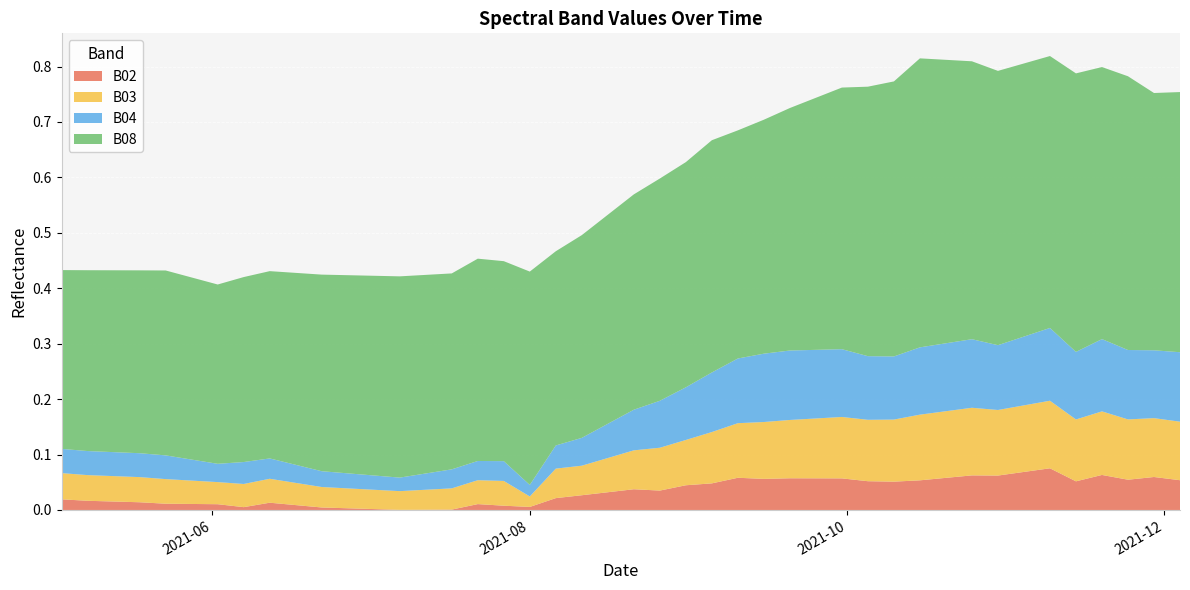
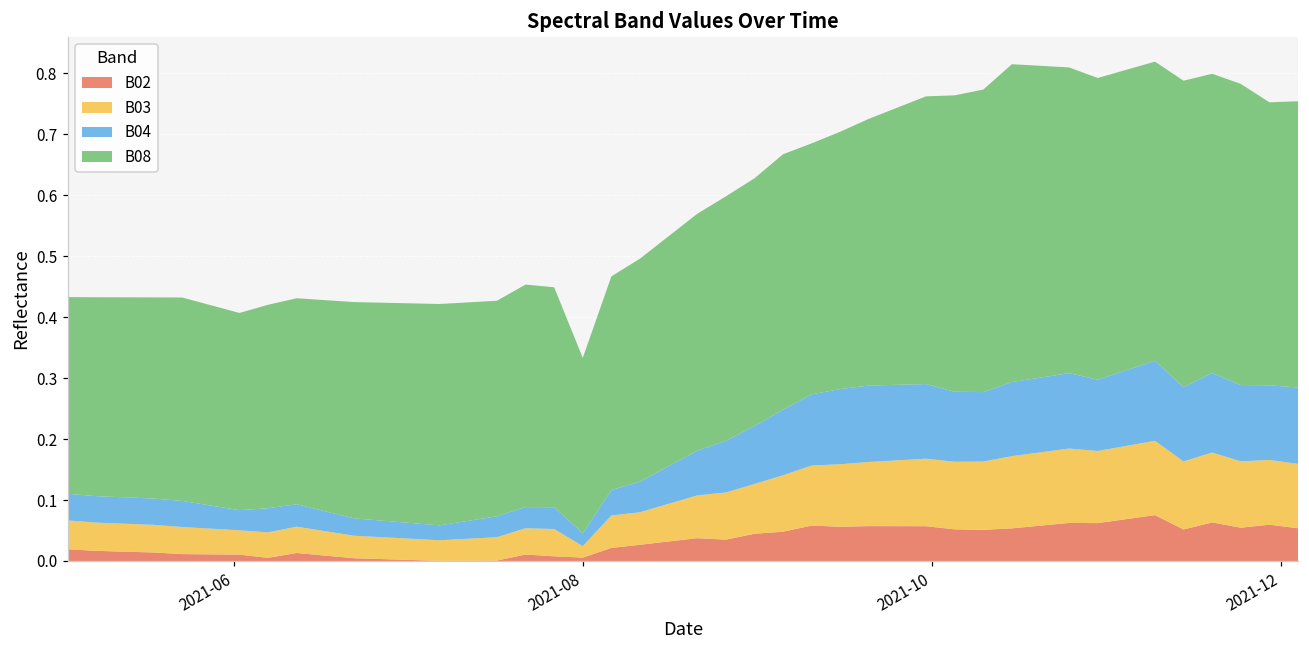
B08, 2021-08: 0.38 -> 0.29
